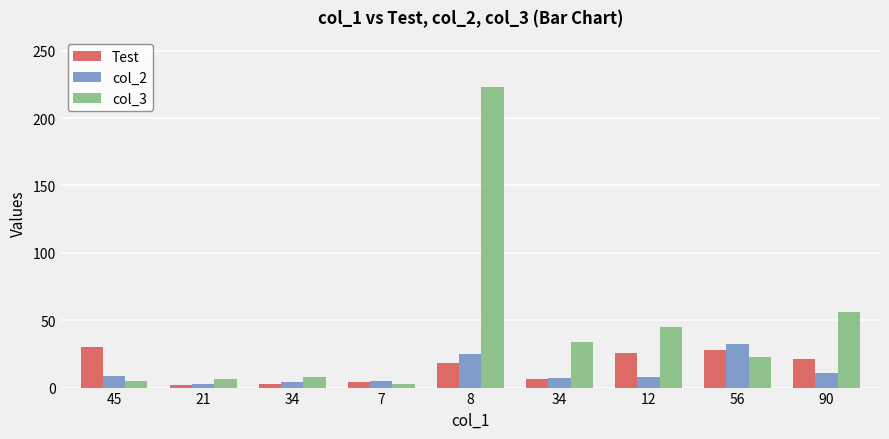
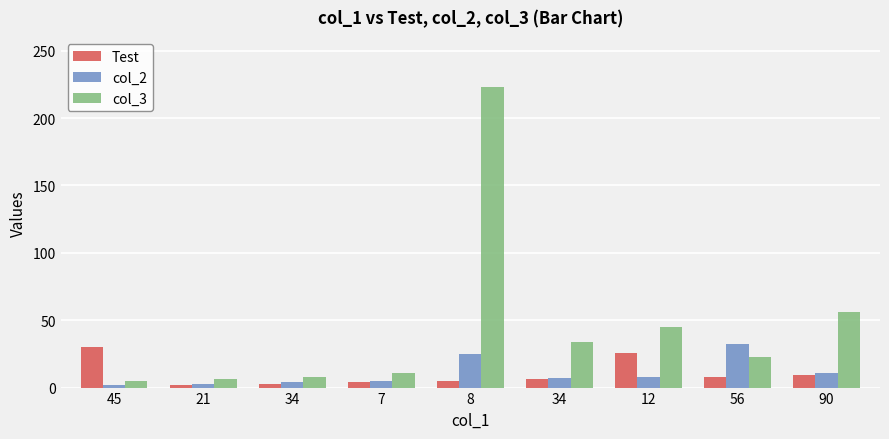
col_2, 45: 9 -> 2
col_3, 7: 3 -> 11
Test, 8: 18 -> 5
Test, 56: 28 -> 8
Test, 90: 21 -> 9
